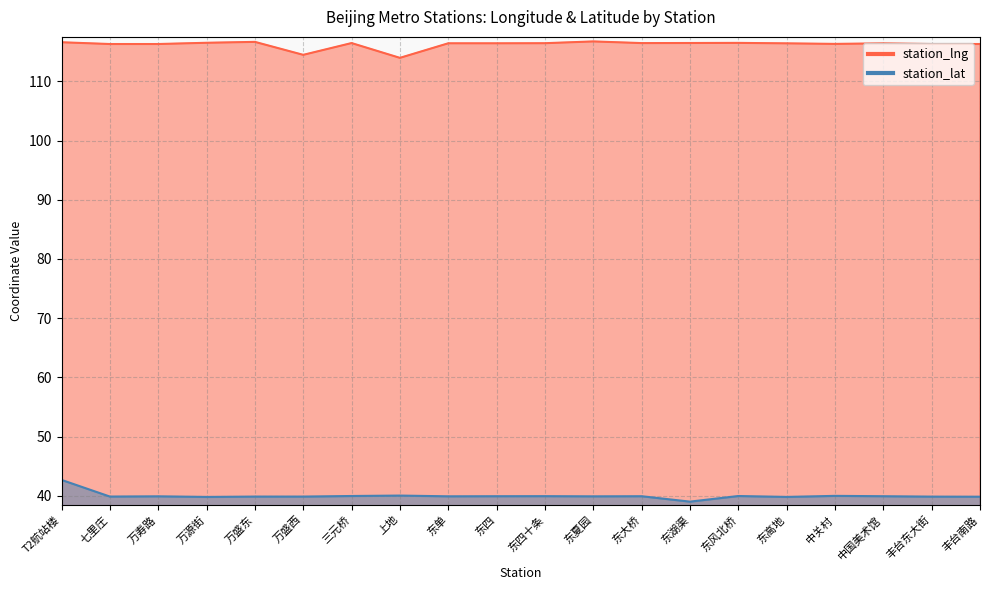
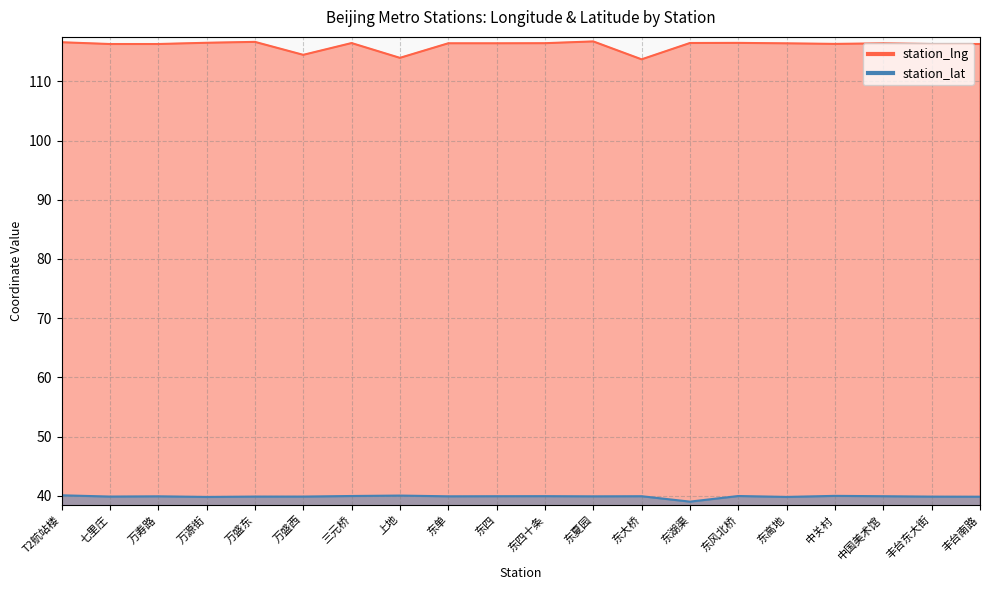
station_lat, T2航站楼: 43 -> 40
station_lng, 东大桥: 116 -> 114
